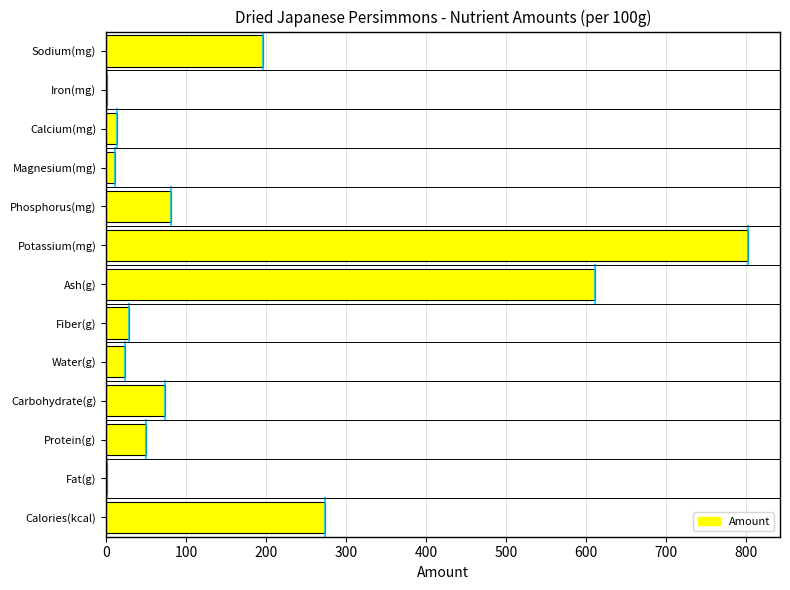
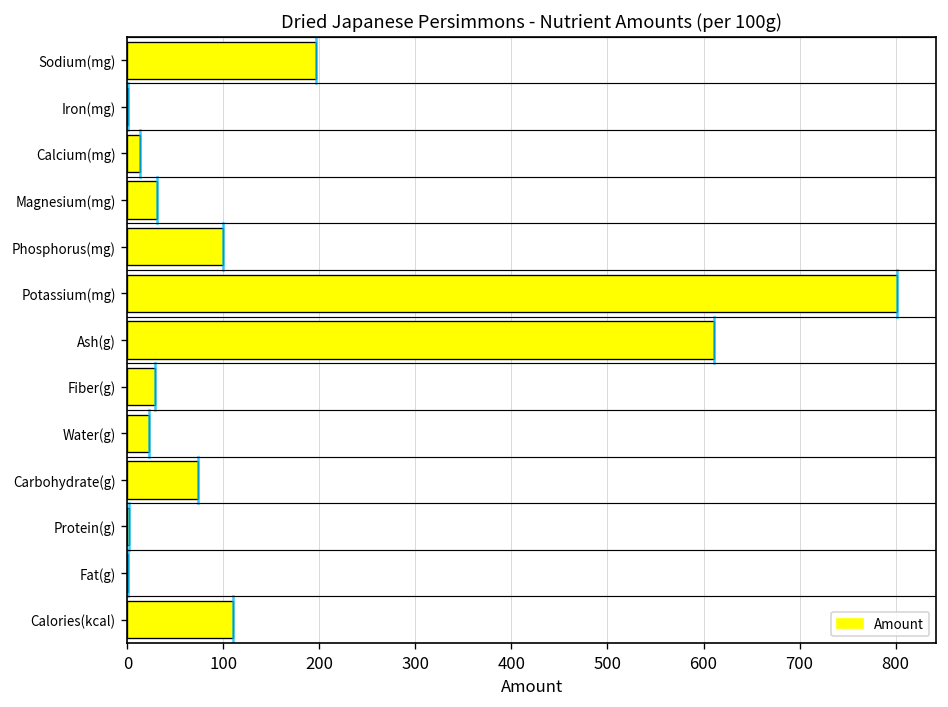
Magnesium(mg): 10 -> 30
Phosphorus(mg): 80 -> 100
Protein(g): 50 -> 0
Calories(kcal): 270 -> 110
